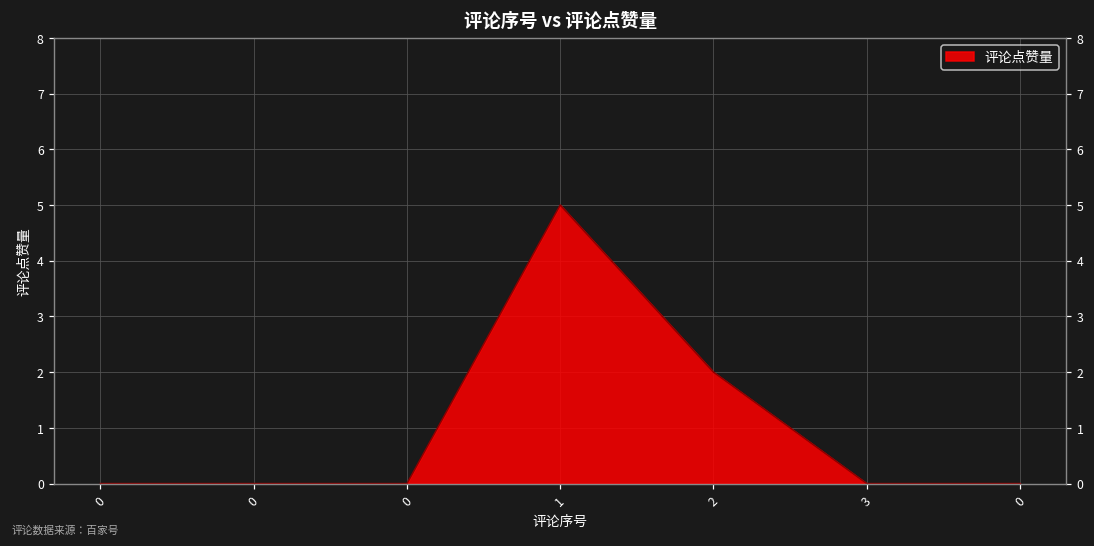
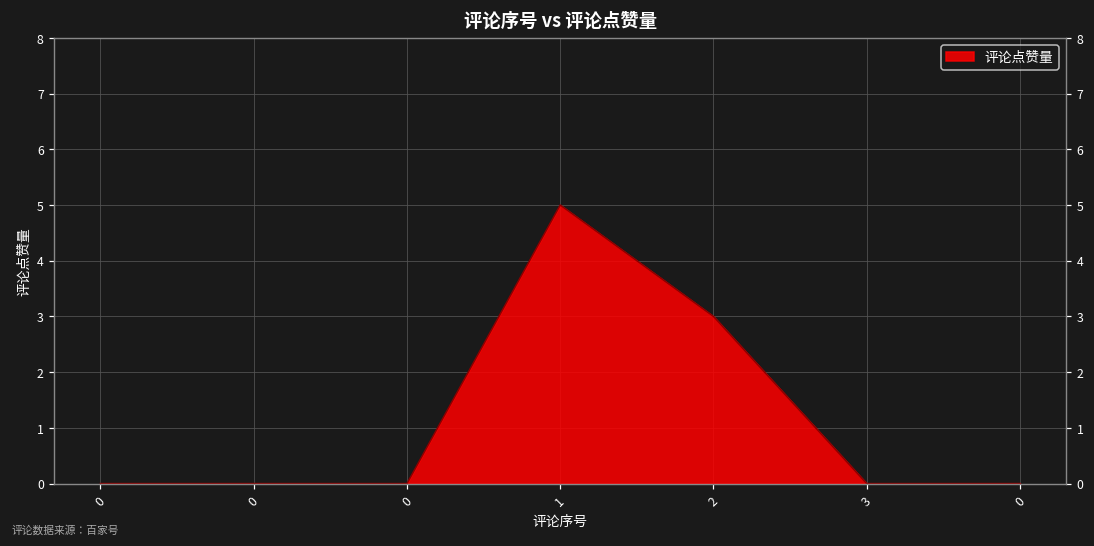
2: 2 -> 3
